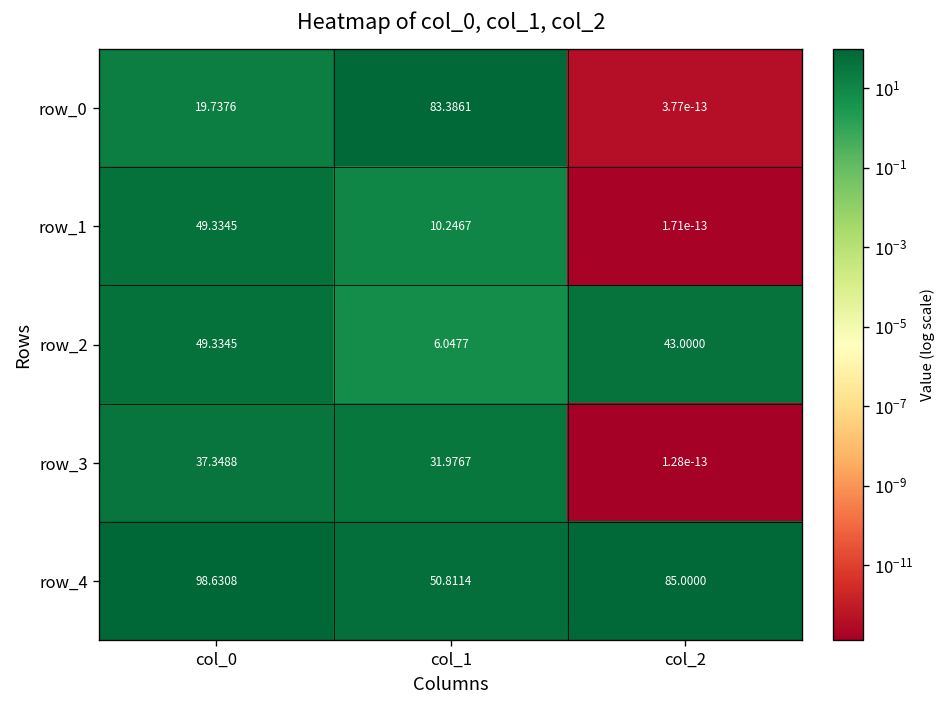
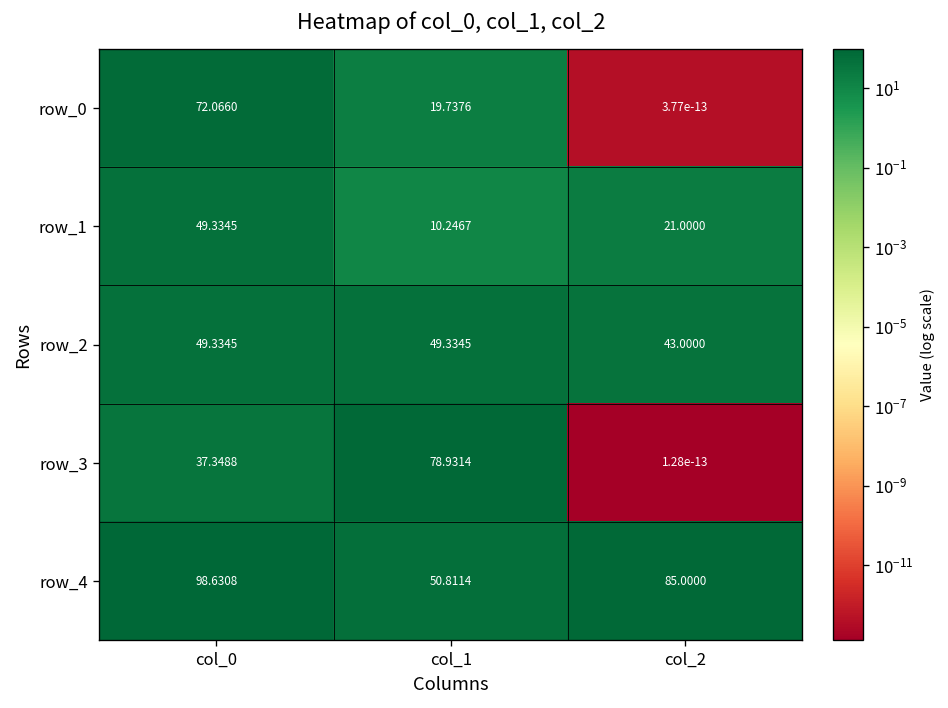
row_0, col_0: 19.7376 -> 72.0660
row_0, col_1: 83.3861 -> 19.7376
row_1, col_2: 1.71e-13 -> 21.0000
row_2, col_1: 6.0477 -> 49.3345
row_3, col_1: 31.9767 -> 78.9314
